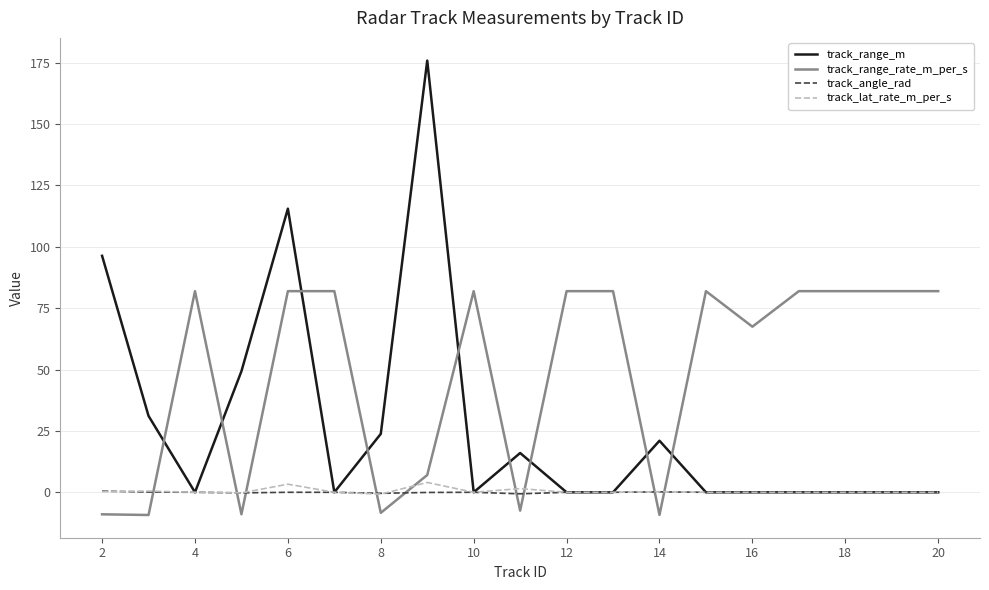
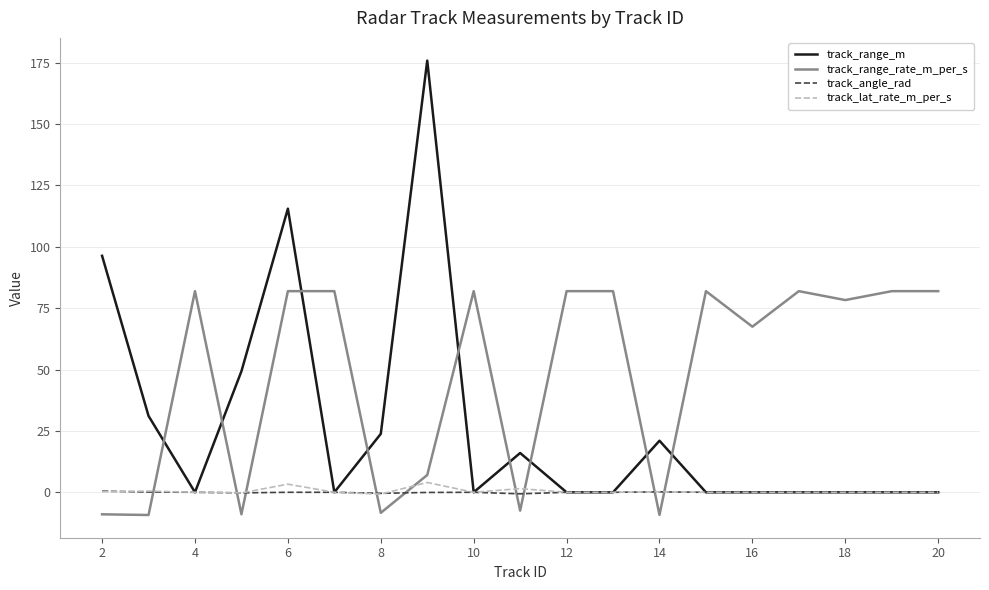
track_range_rate_m_per_s, 18: 82 -> 78
